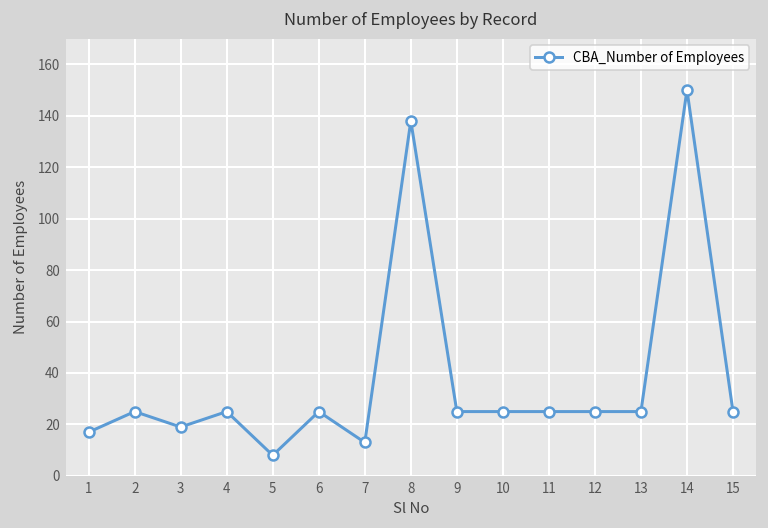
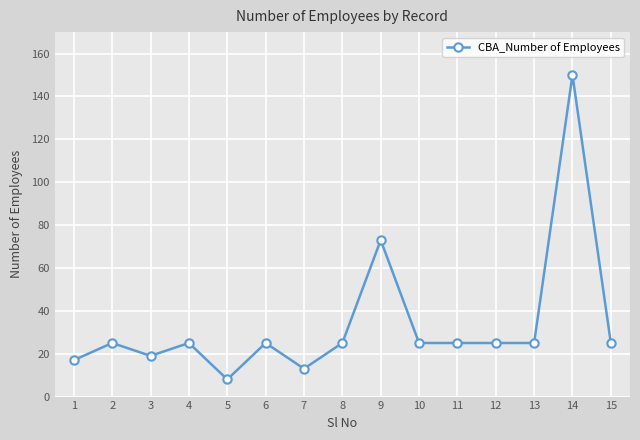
8: 138 -> 25
9: 25 -> 73
